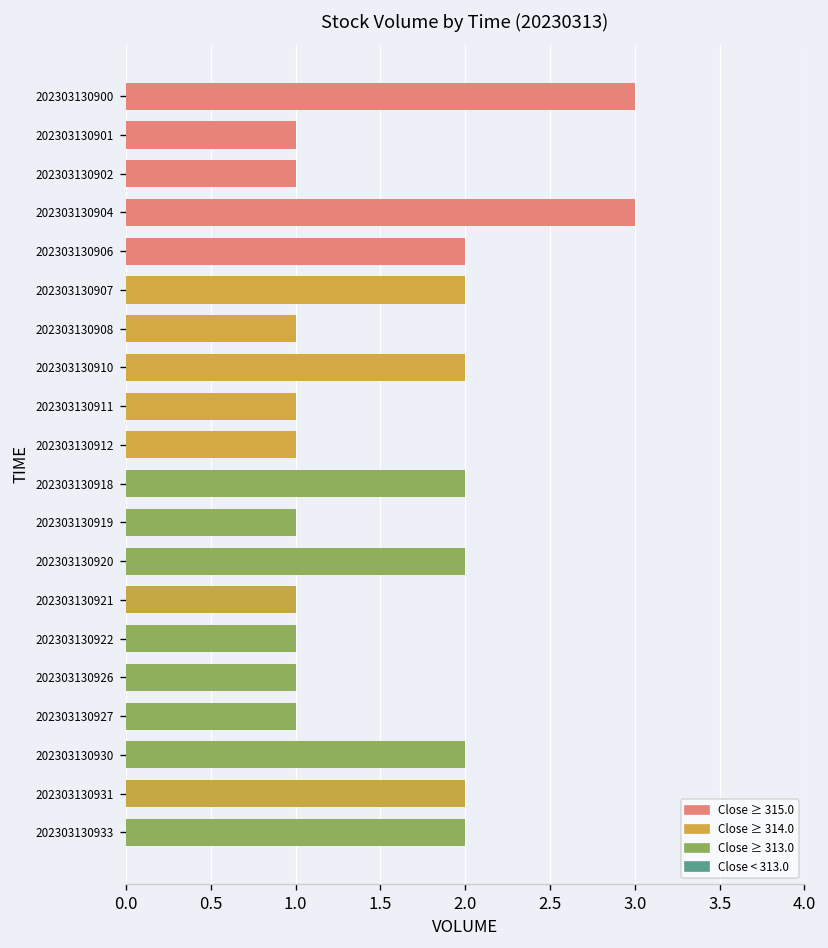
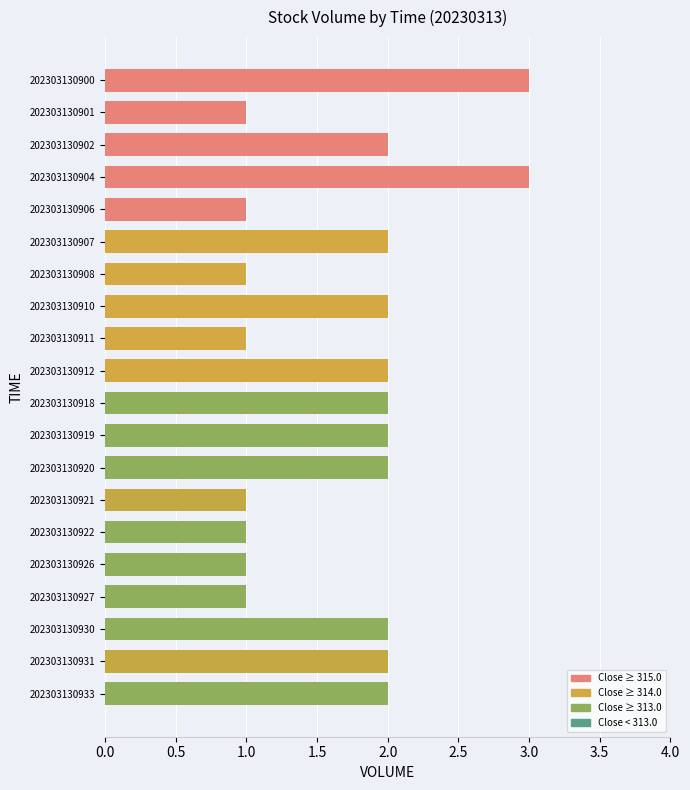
202303130902: 1 -> 2
202303130906: 2 -> 1
202303130912: 1 -> 2
202303130919: 1 -> 2
